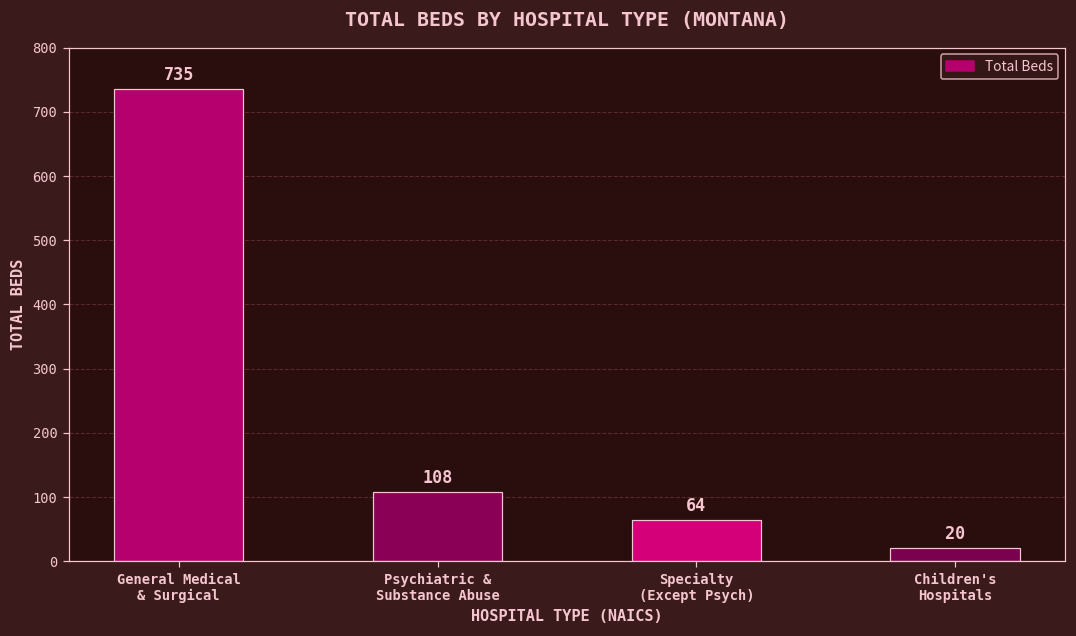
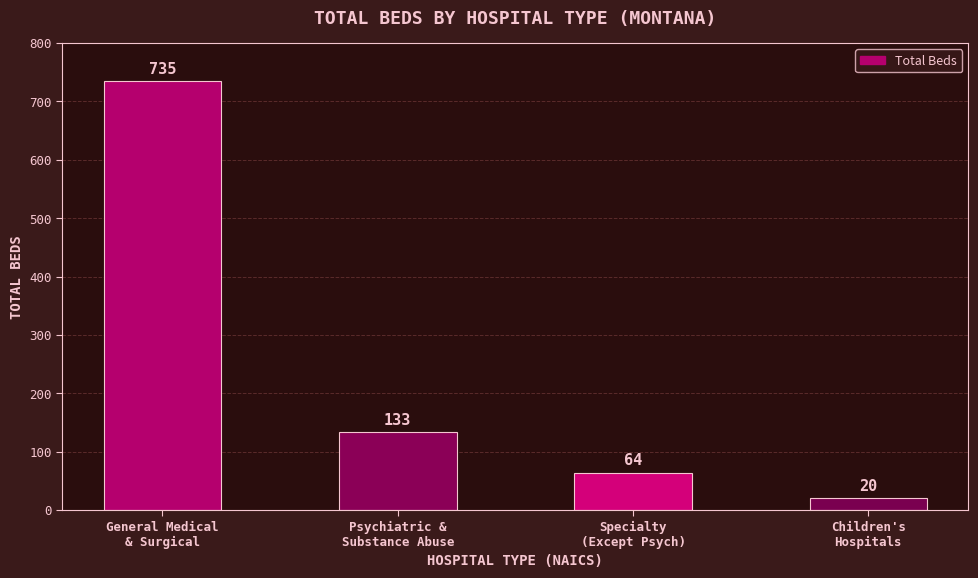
Psychiatric & Substance Abuse: 108 -> 133
